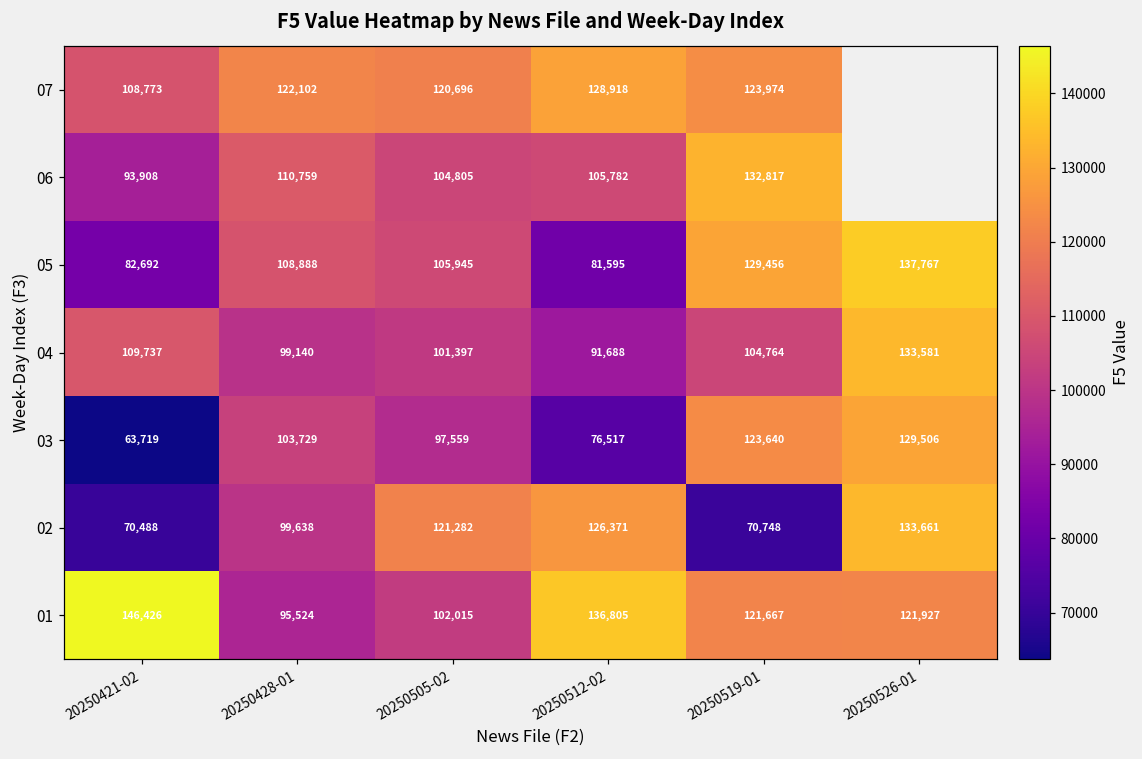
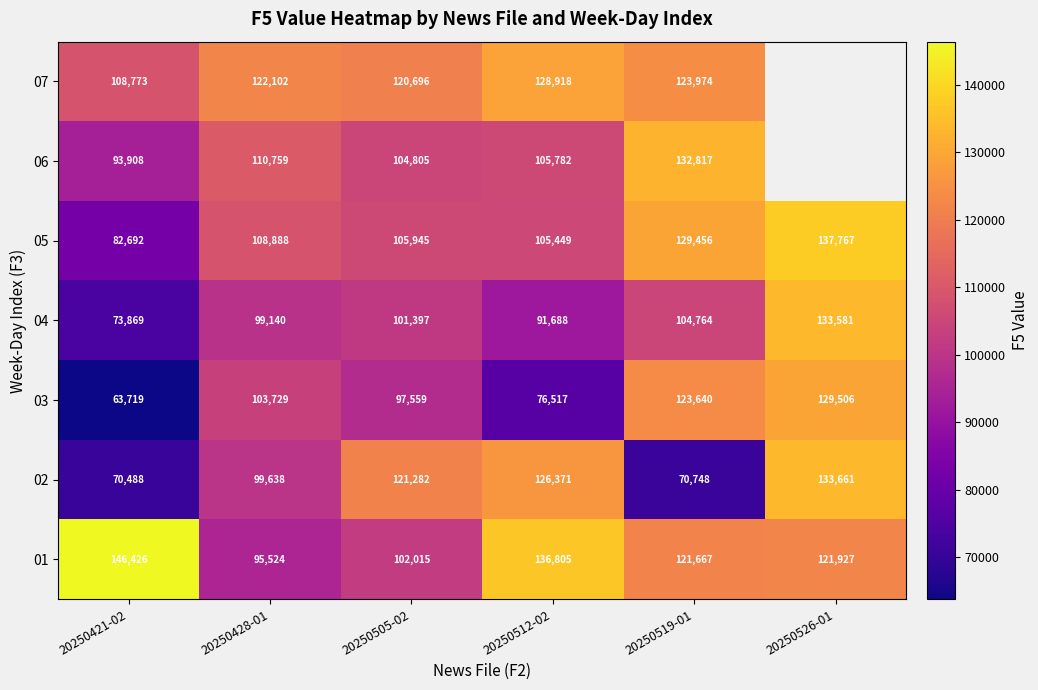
05, 20250512-02: 81,595 -> 105,449
04, 20250421-02: 109,737 -> 73,869
